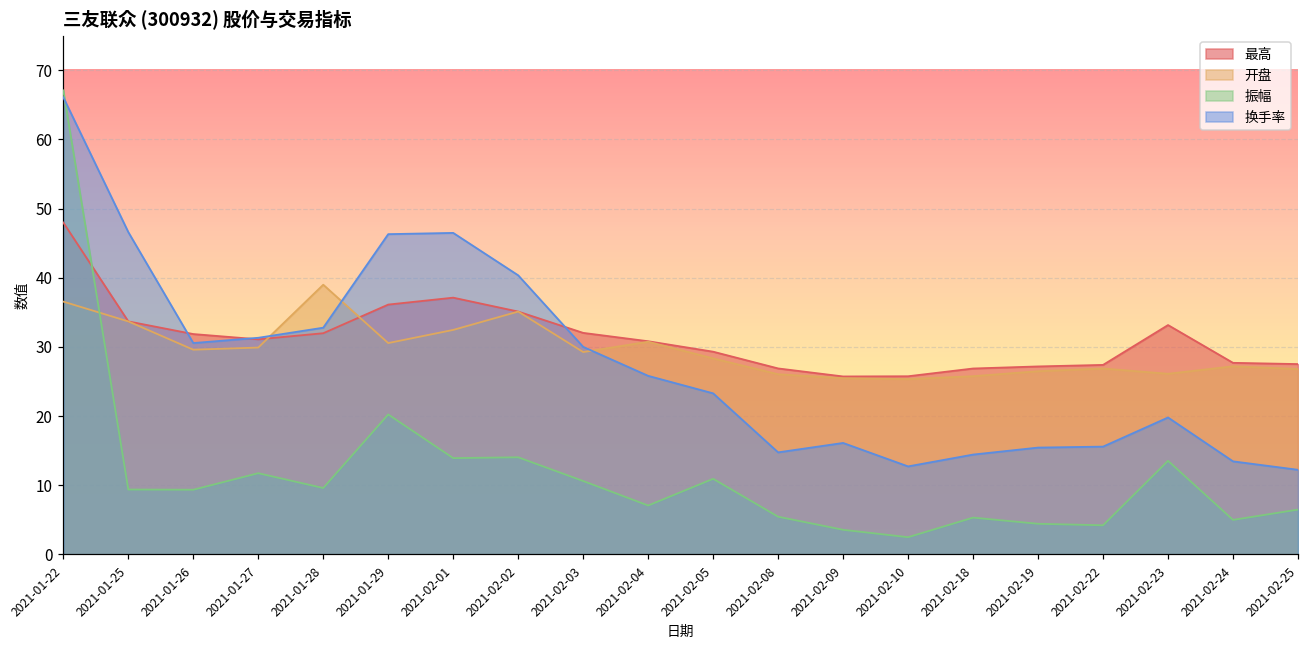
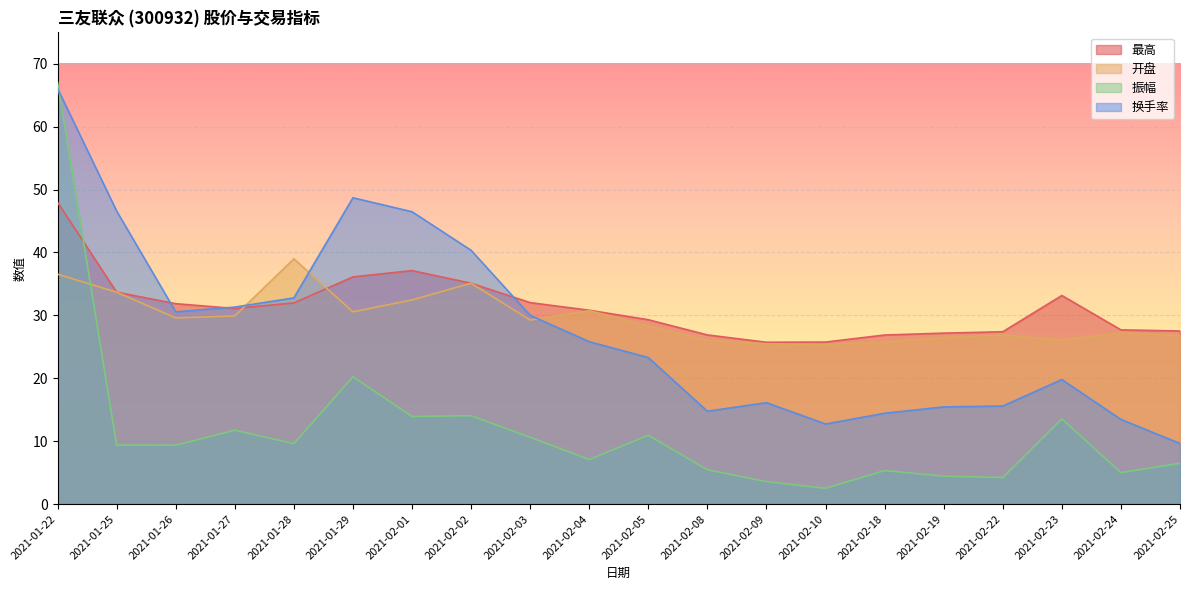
换手率, 2021-01-29: 46 -> 49
换手率, 2021-02-25: 12 -> 10
